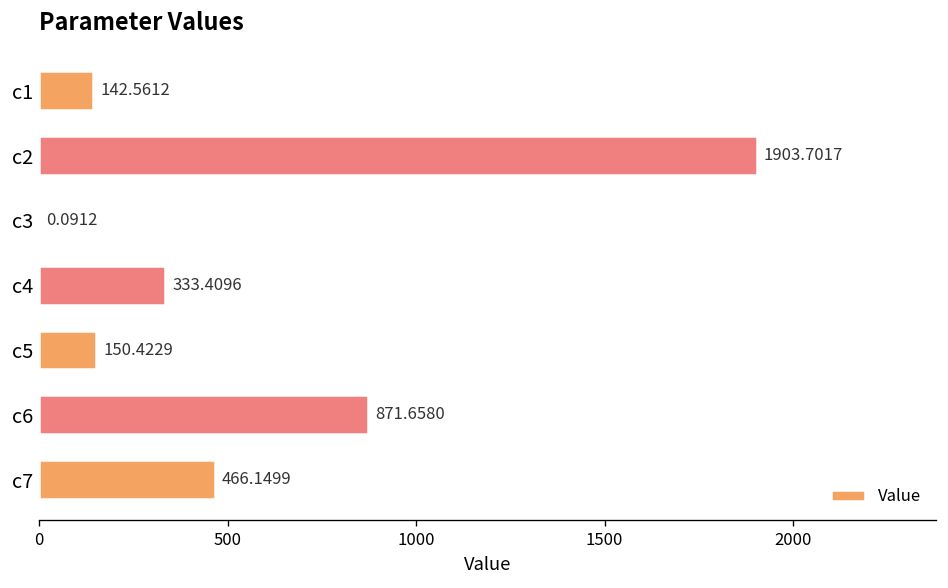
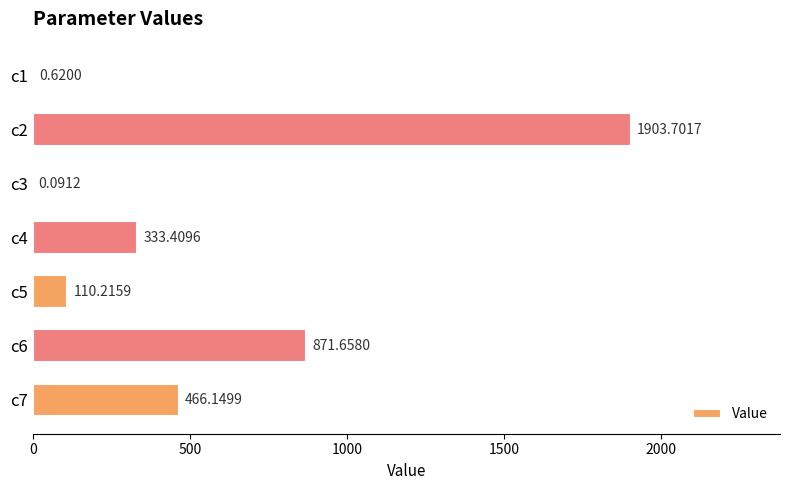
c1: 142.5612 -> 0.6200
c5: 150.4229 -> 110.2159
